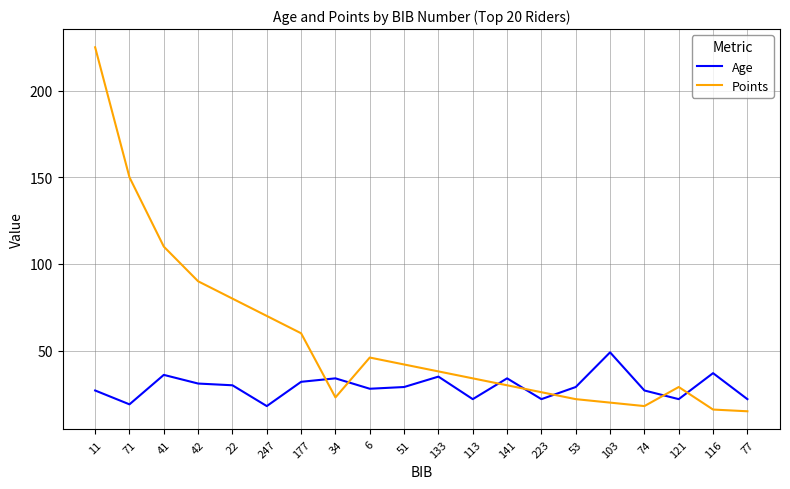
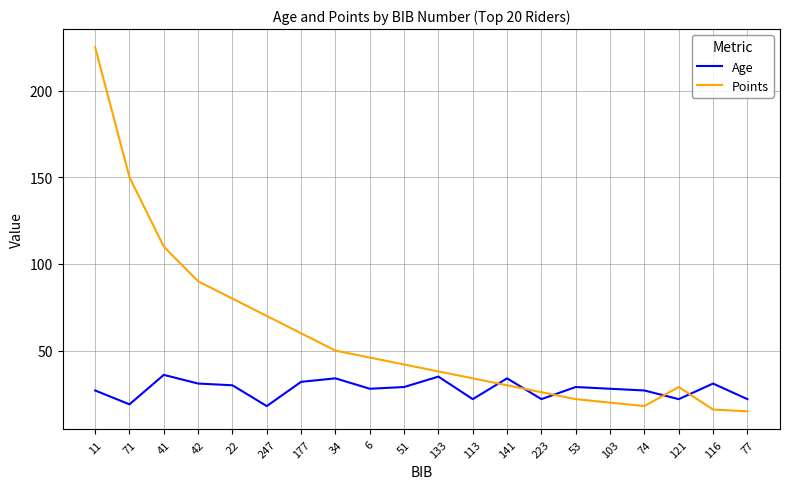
Points, 34: 23 -> 50
Age, 103: 49 -> 28
Age, 116: 37 -> 31
